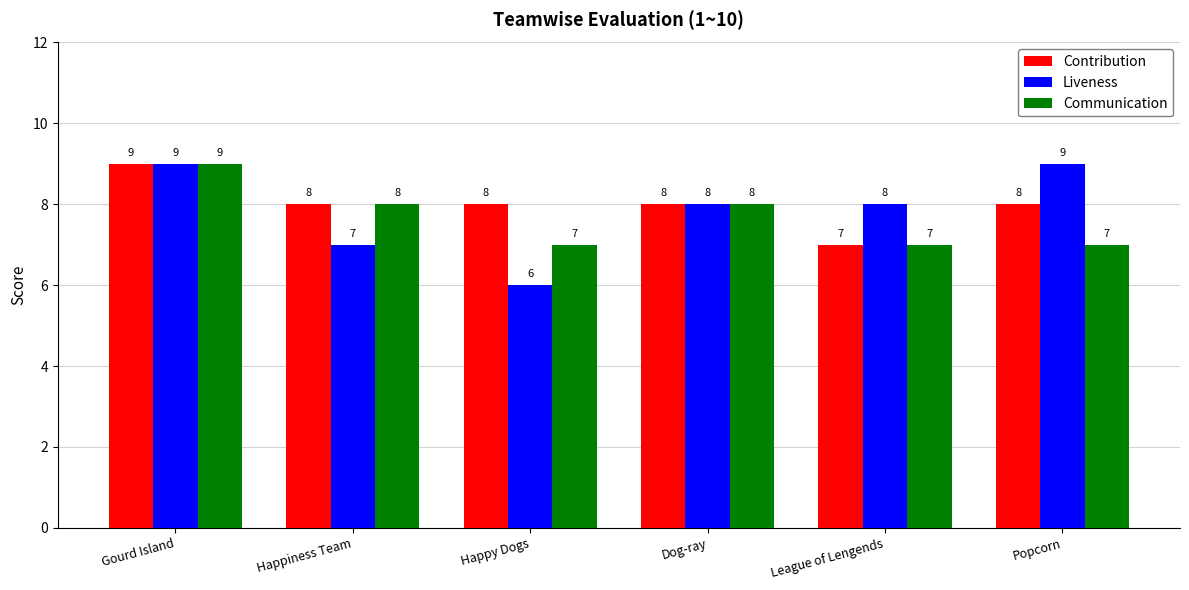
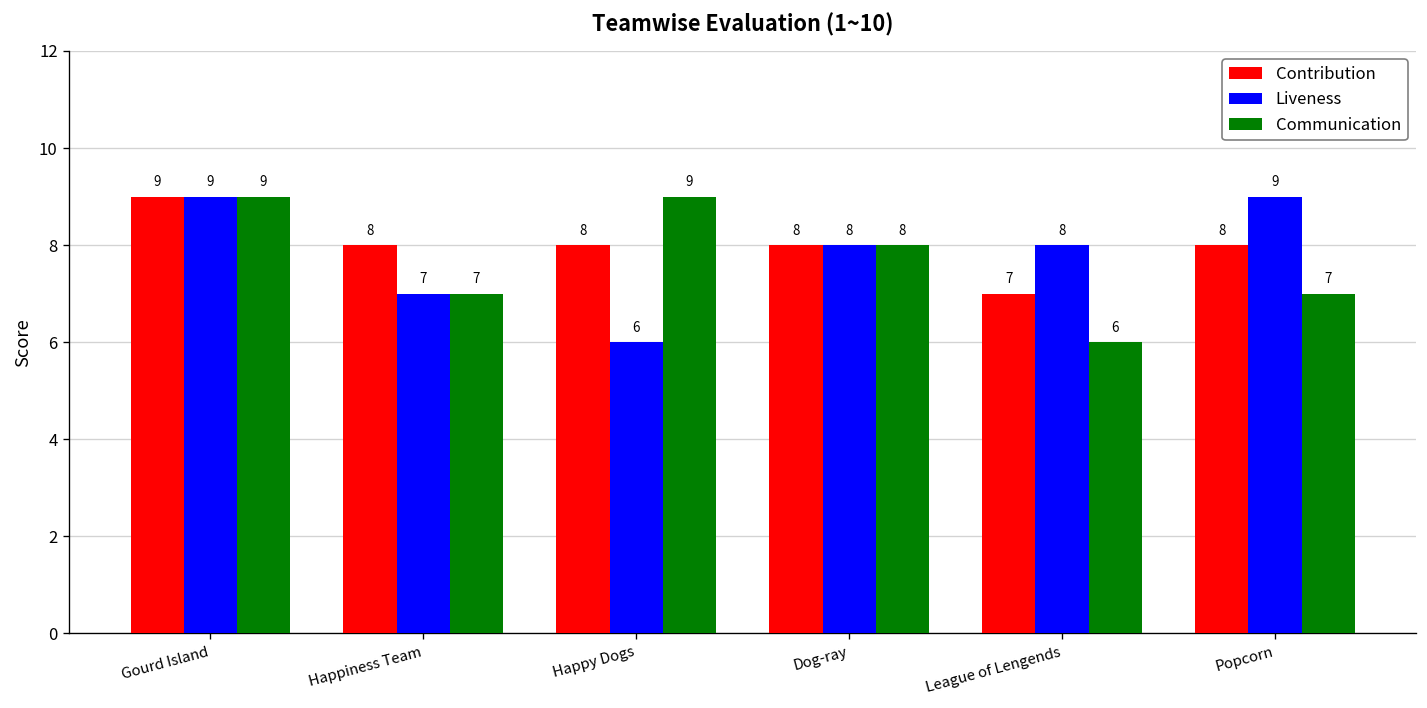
Communication, Happiness Team: 8 -> 7
Communication, Happy Dogs: 7 -> 9
Communication, League of Lengends: 7 -> 6
